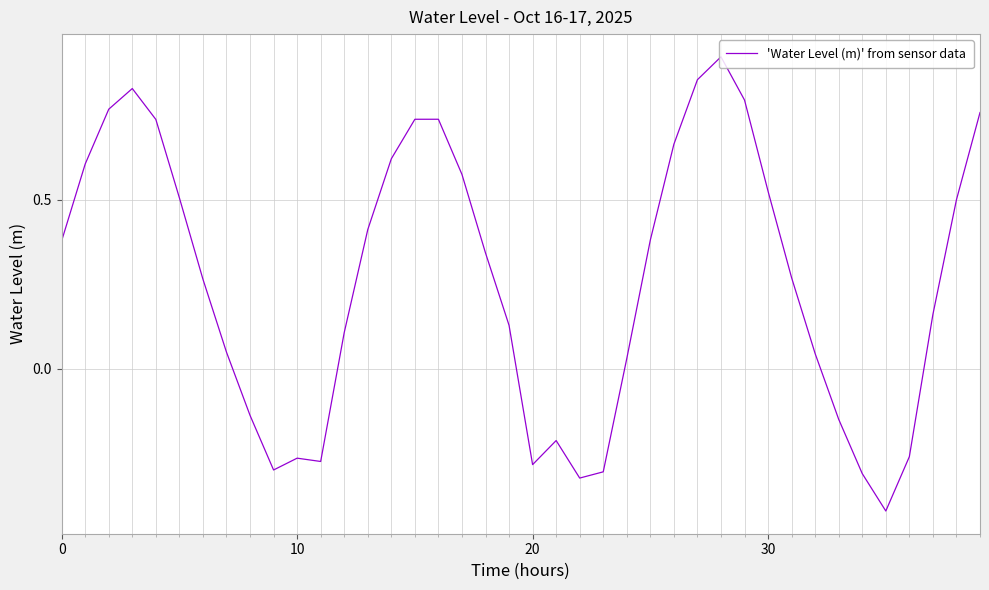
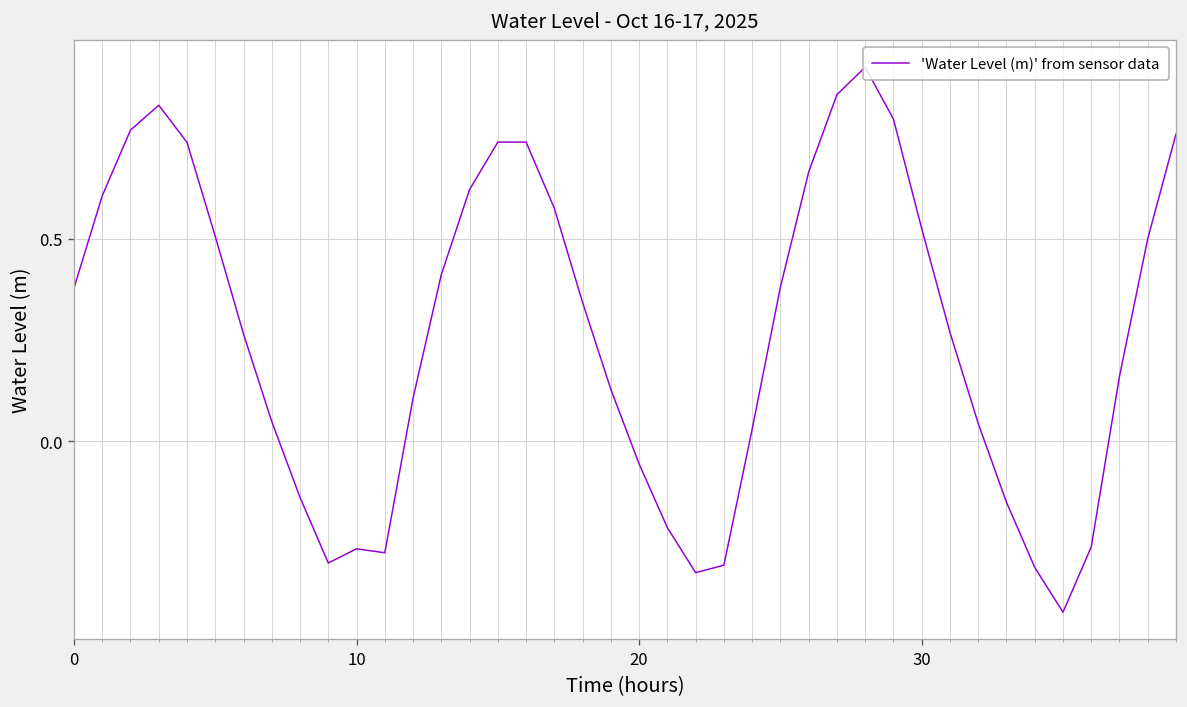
20: -0.28 -> -0.06
